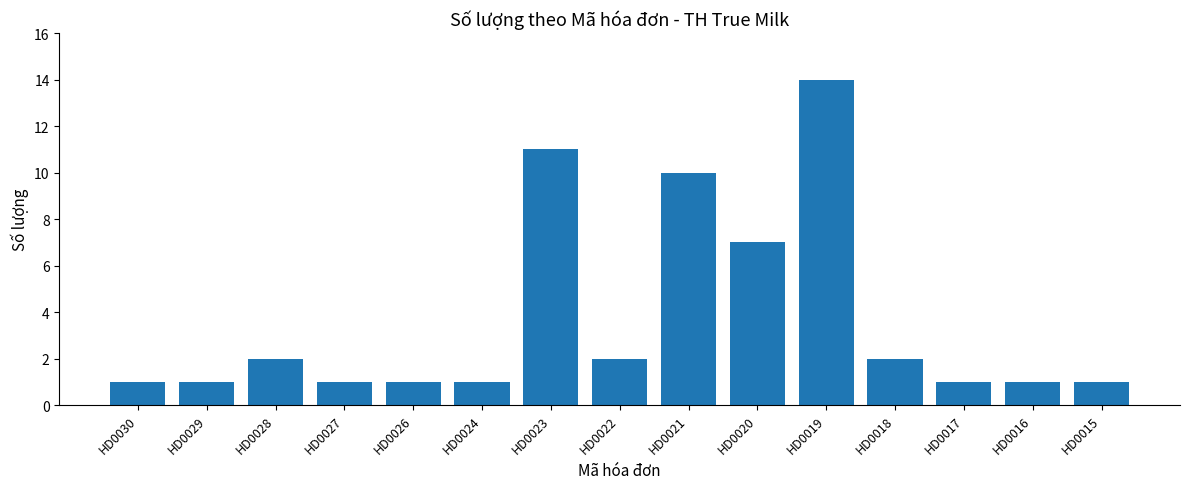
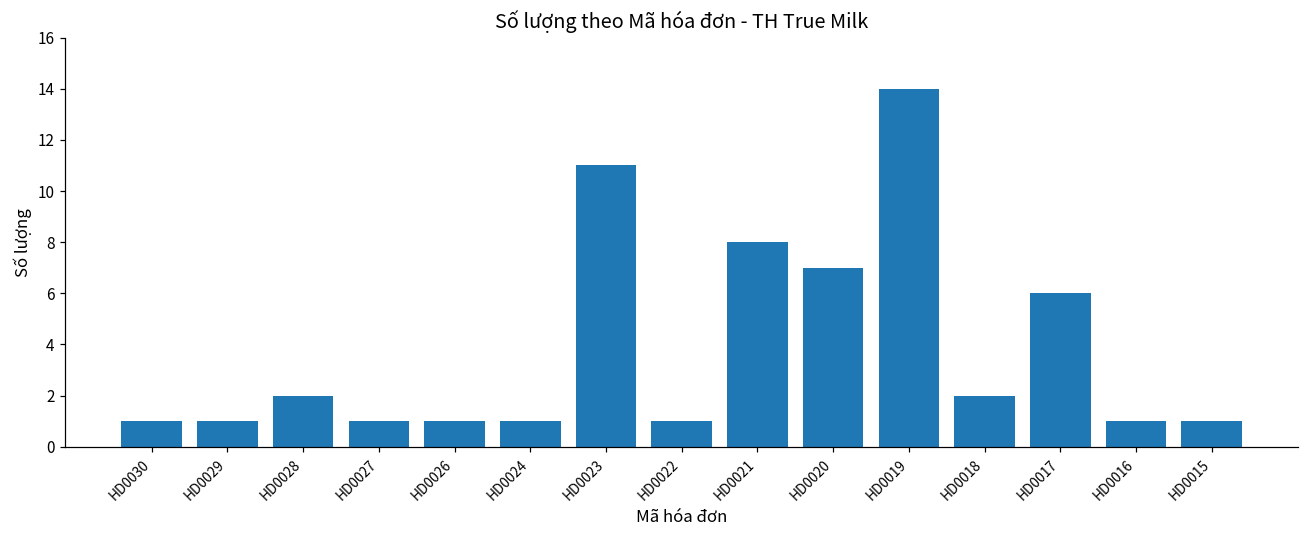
HD0022: 2 -> 1
HD0021: 10 -> 8
HD0017: 1 -> 6
